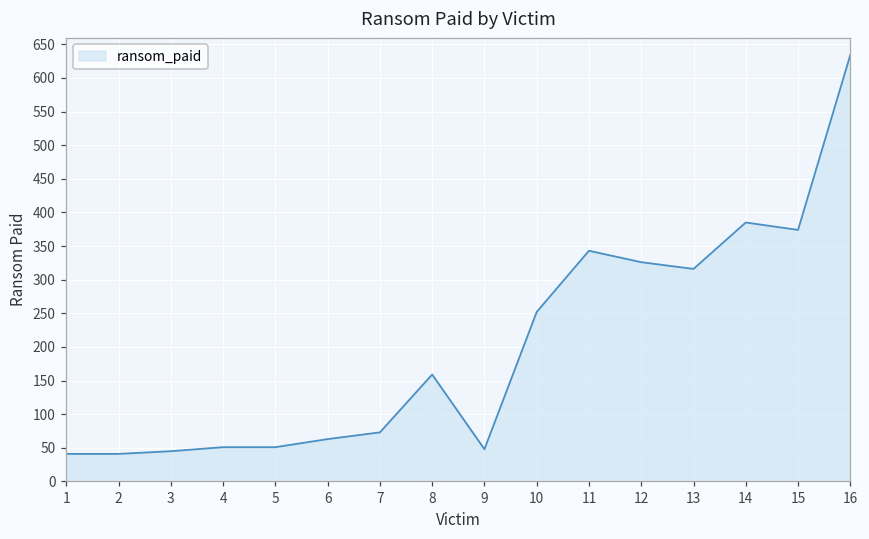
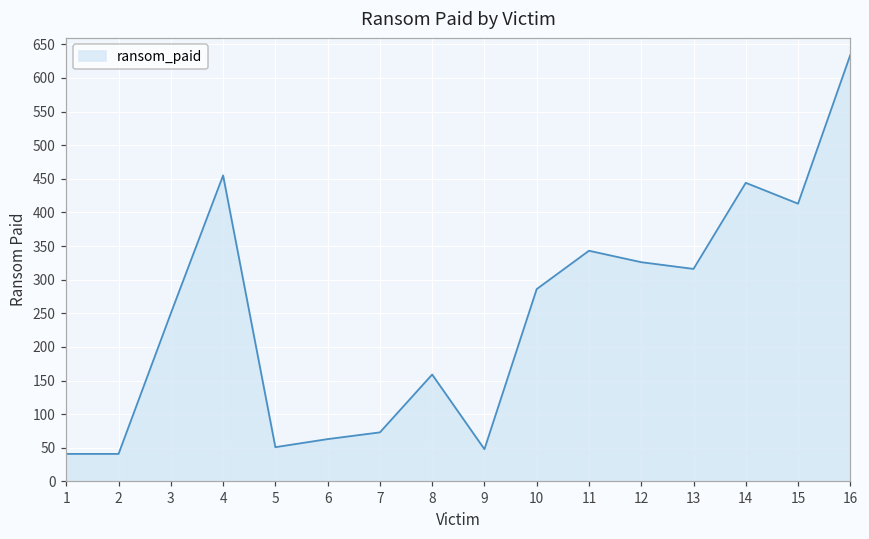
3: 50 -> 250
4: 50 -> 460
10: 250 -> 290
14: 390 -> 440
15: 370 -> 410
